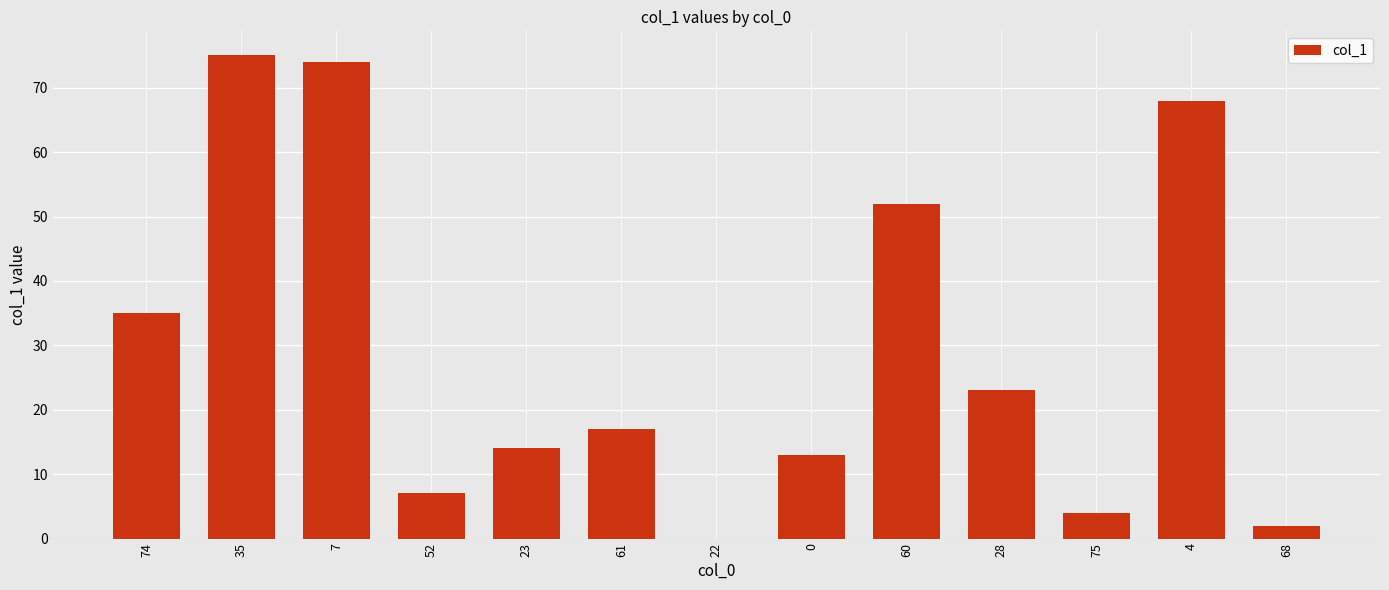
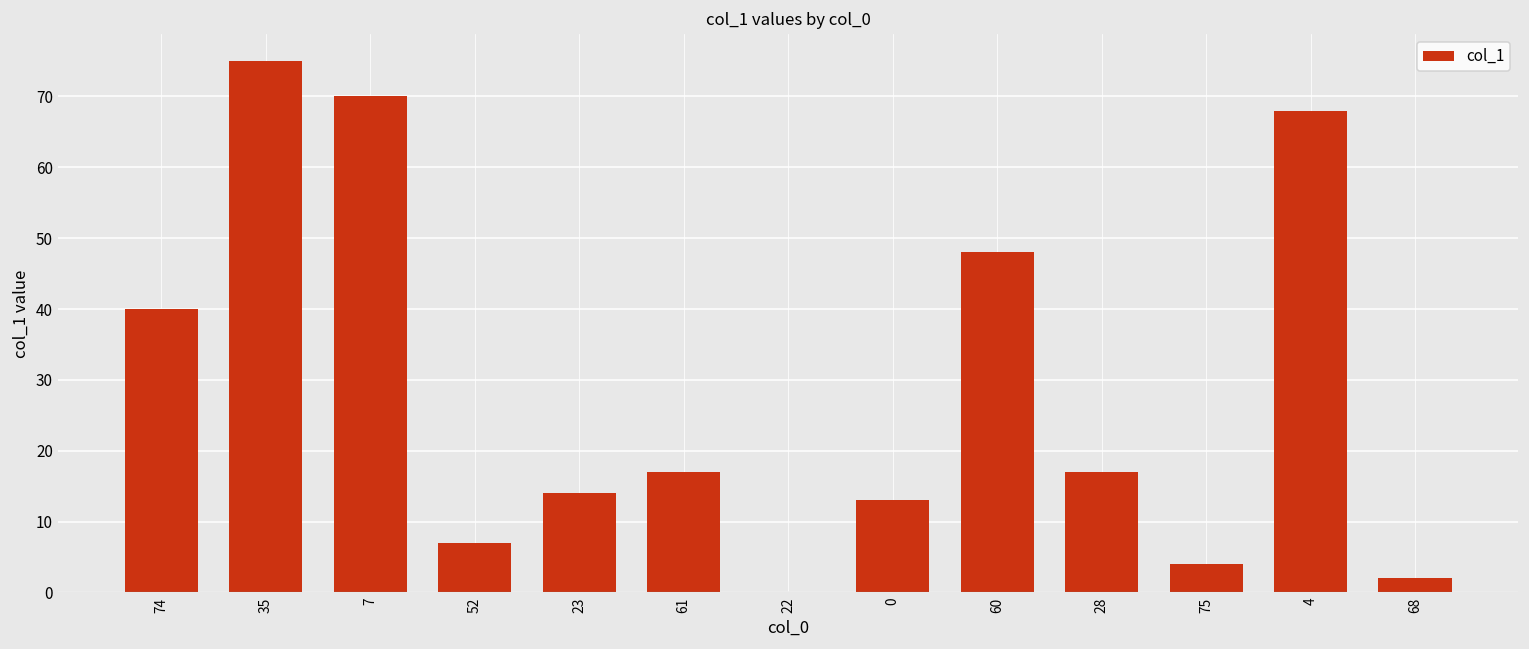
74: 35 -> 40
7: 74 -> 70
60: 52 -> 48
28: 23 -> 17
